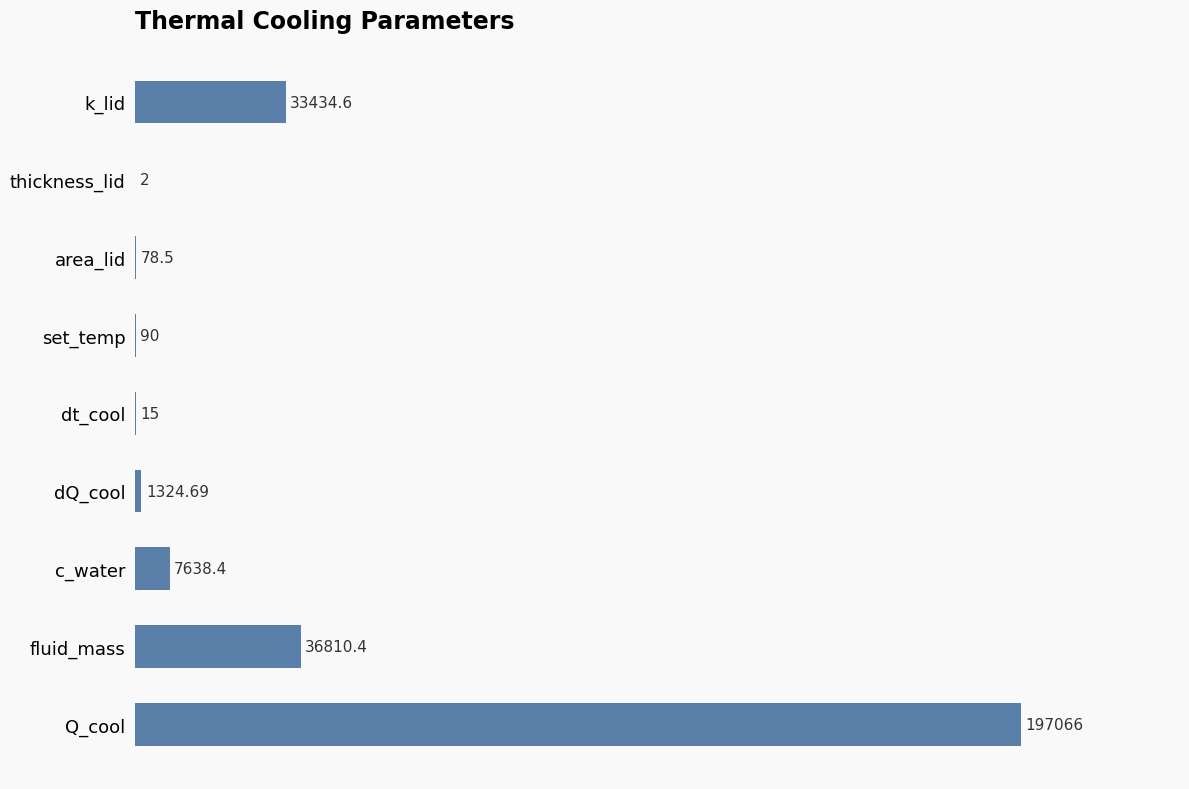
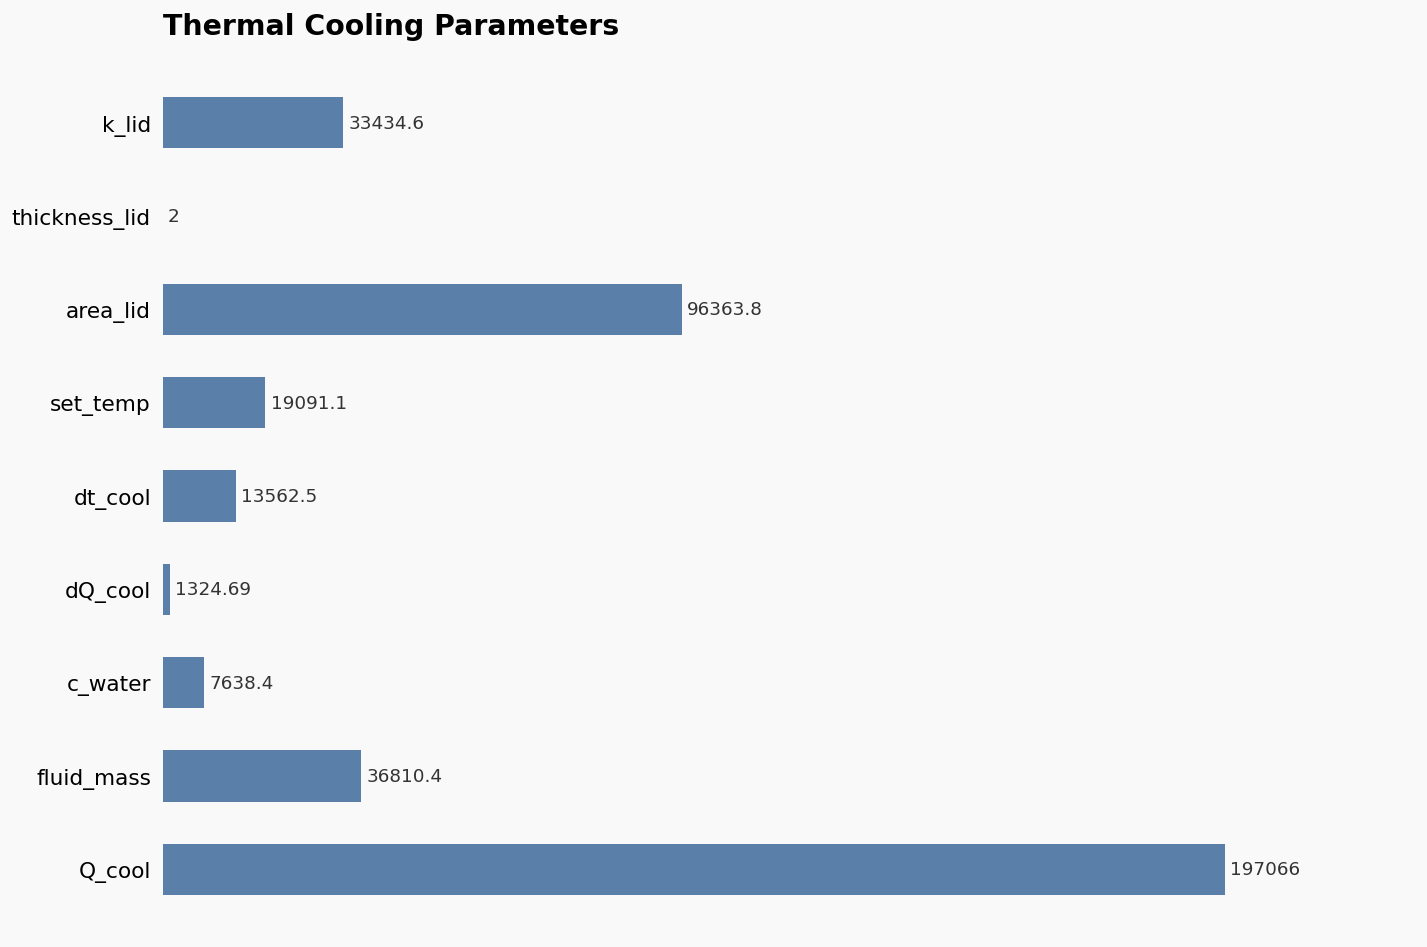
area_lid: 78.5 -> 96363.8
set_temp: 90 -> 19091.1
dt_cool: 15 -> 13562.5
